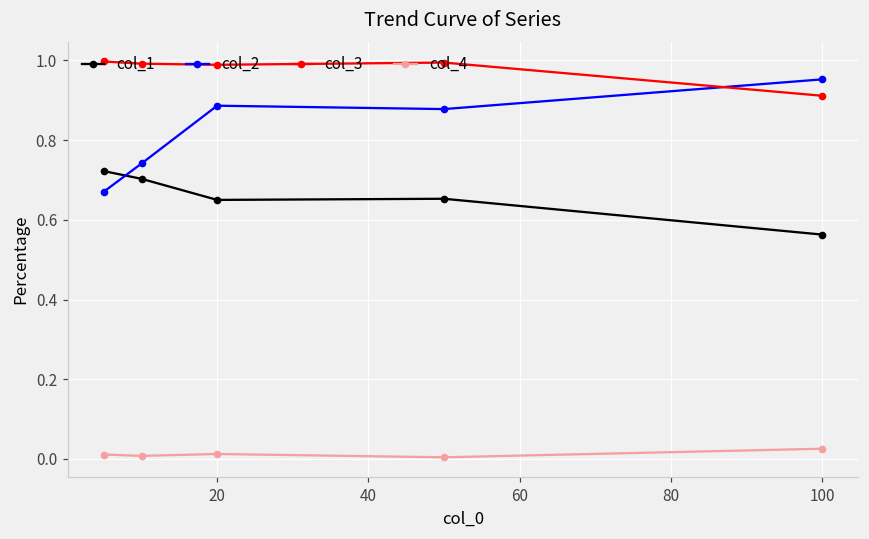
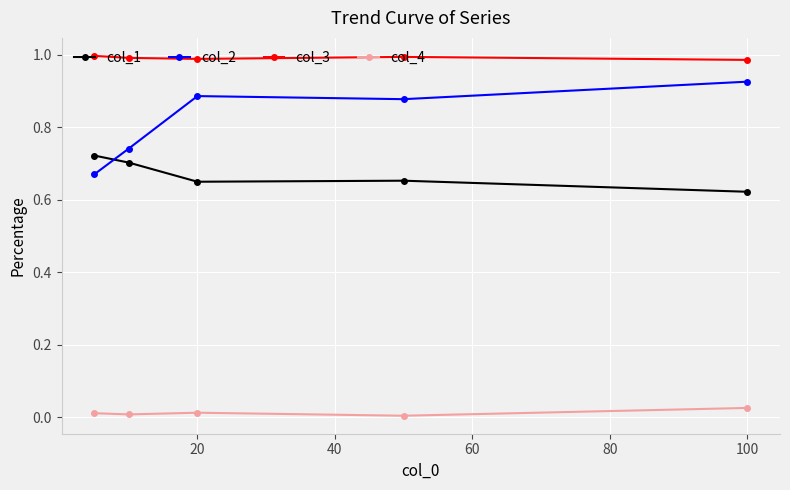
col_1, 100: 0.56 -> 0.62
col_2, 100: 0.95 -> 0.93
col_3, 100: 0.91 -> 0.99
